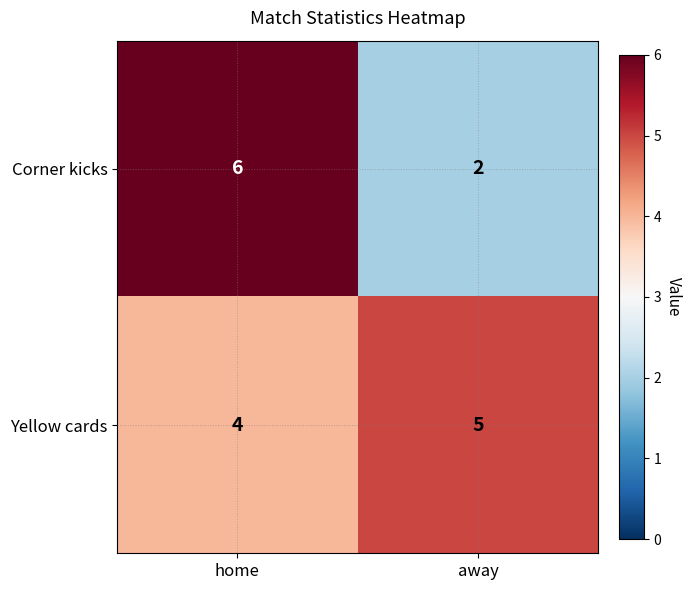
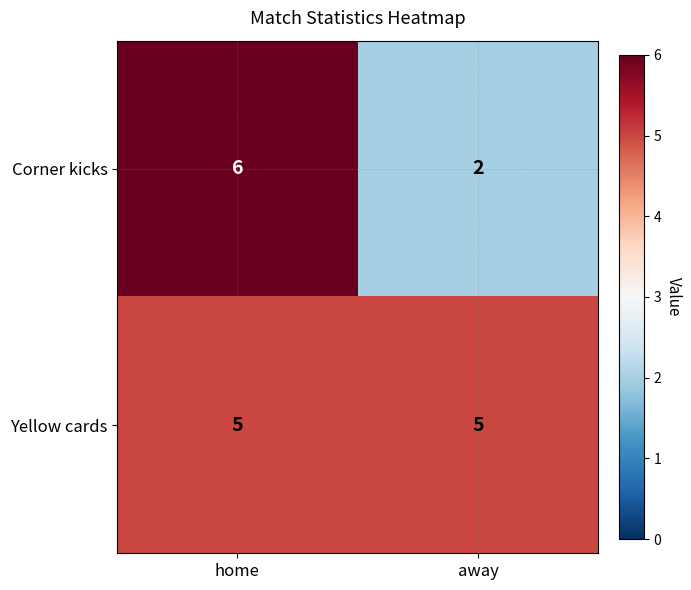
Yellow cards, home: 4 -> 5
